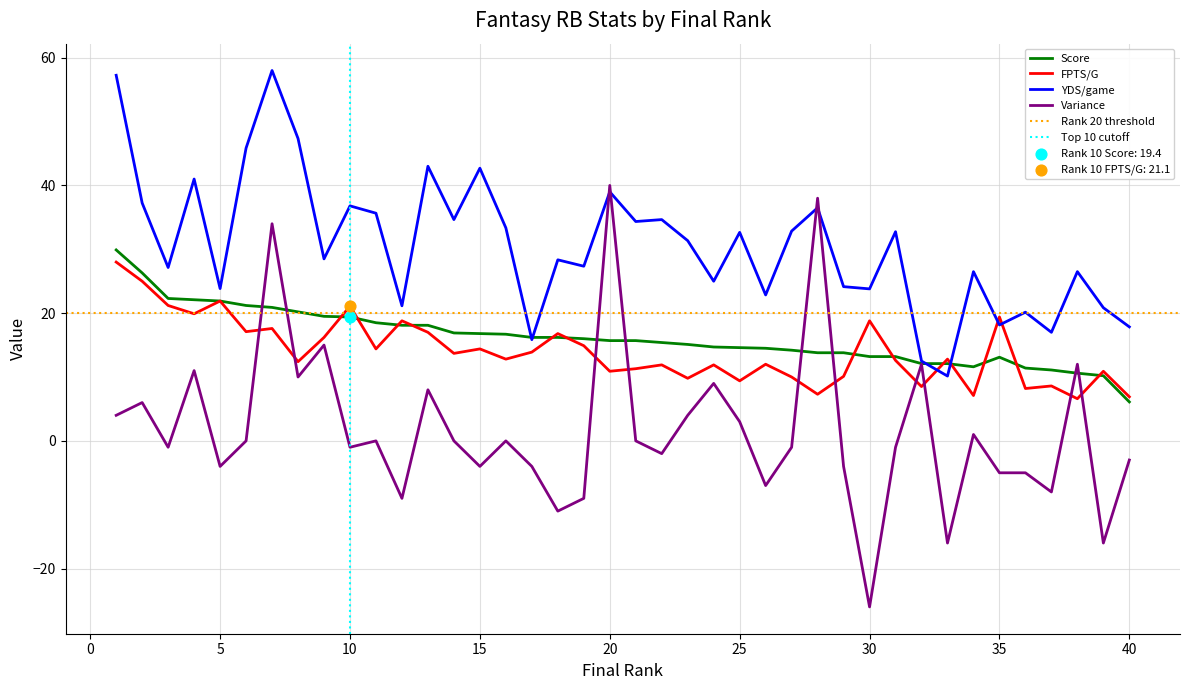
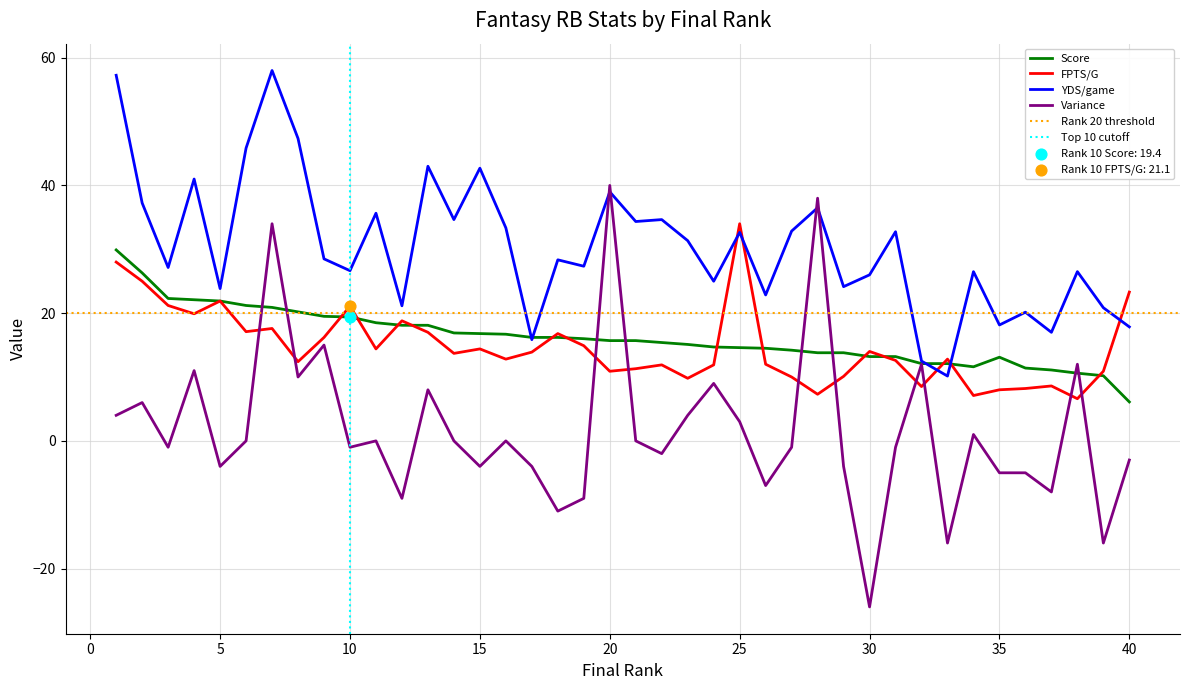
YDS/game, 10: 37 -> 27
FPTS/G, 25: 9 -> 34
FPTS/G, 30: 19 -> 14
YDS/game, 30: 24 -> 26
FPTS/G, 35: 19 -> 8
FPTS/G, 40: 7 -> 23
